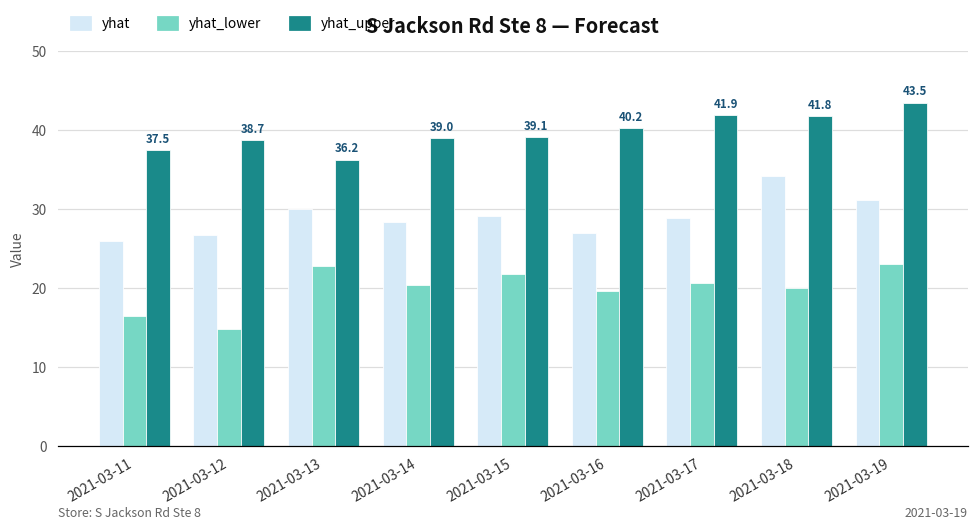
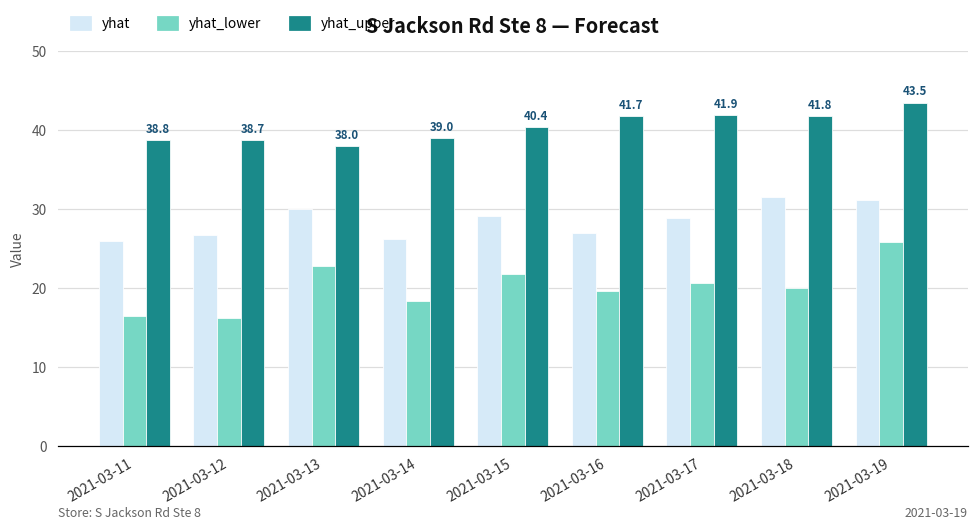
yhat_upper, 2021-03-11: 37.5 -> 38.8
yhat_lower, 2021-03-12: 15 -> 16
yhat_upper, 2021-03-13: 36.2 -> 38.0
yhat, 2021-03-14: 28 -> 26
yhat_lower, 2021-03-14: 20 -> 18
yhat_upper, 2021-03-15: 39.1 -> 40.4
yhat_upper, 2021-03-16: 40.2 -> 41.7
yhat, 2021-03-18: 34 -> 32
yhat_lower, 2021-03-19: 23 -> 26
